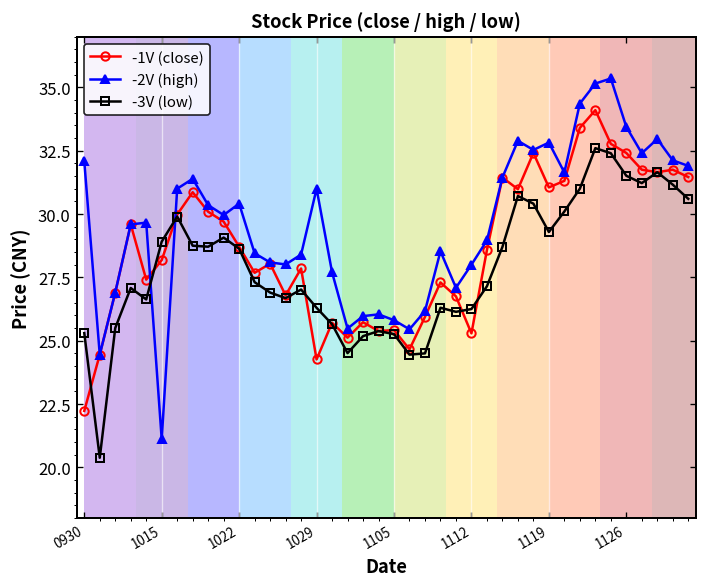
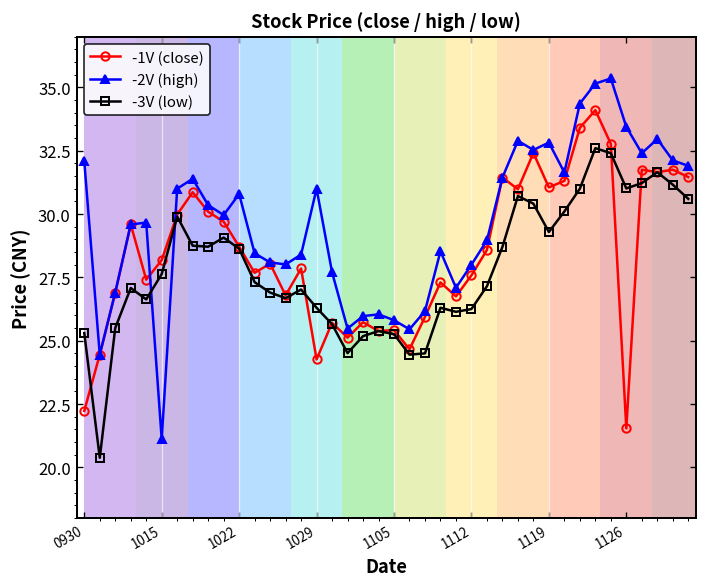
-3V (low), 1015: 28.9 -> 27.6
-2V (high), 1022: 30.4 -> 30.8
-1V (close), 1112: 25.3 -> 27.6
-1V (close), 1126: 32.4 -> 21.5
-3V (low), 1126: 31.5 -> 31.0
